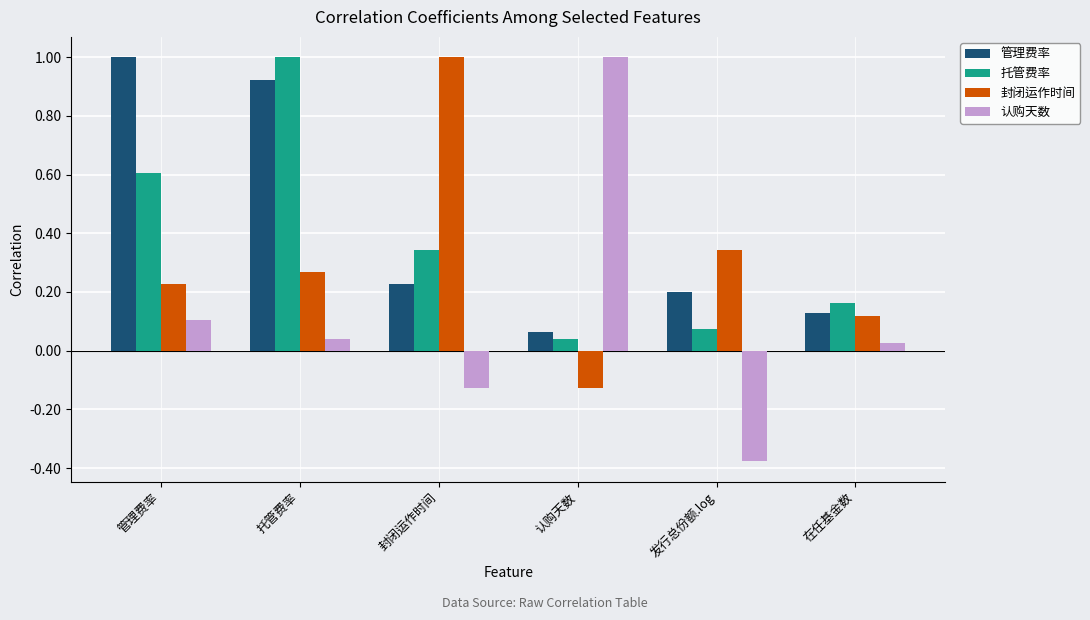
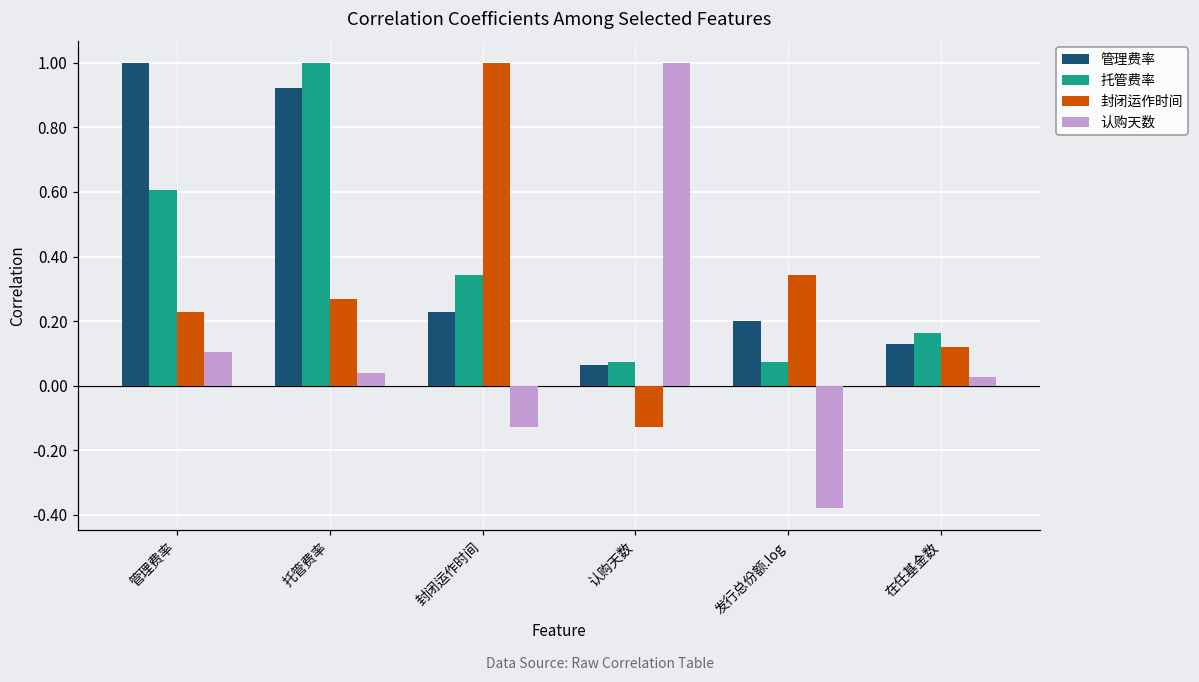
托管费率, 认购天数: 0.04 -> 0.07
